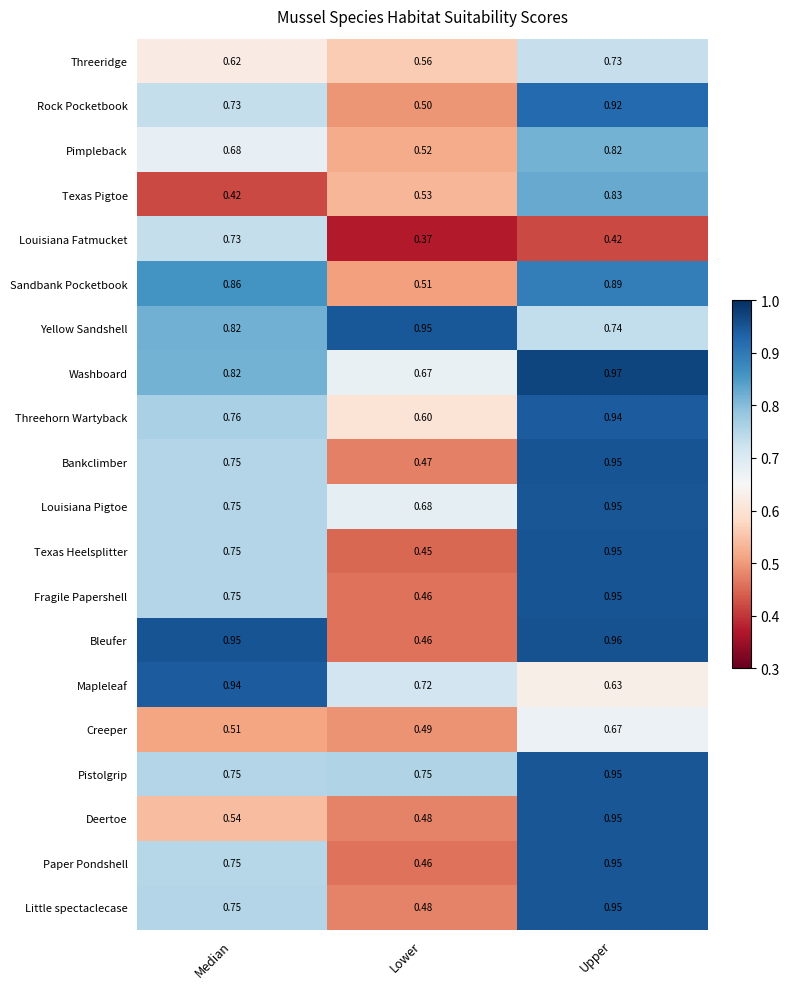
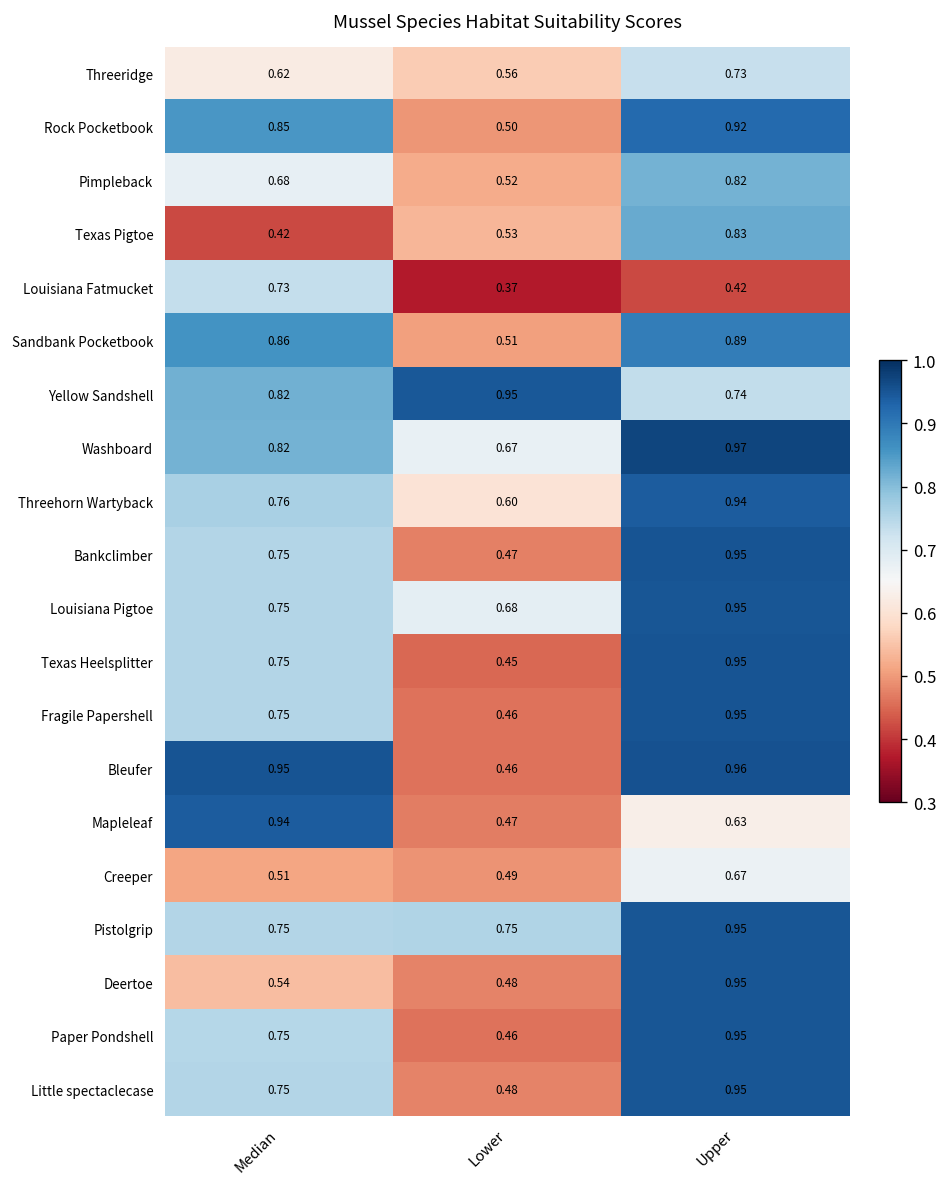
Rock Pocketbook, Median: 0.73 -> 0.85
Mapleleaf, Lower: 0.72 -> 0.47
